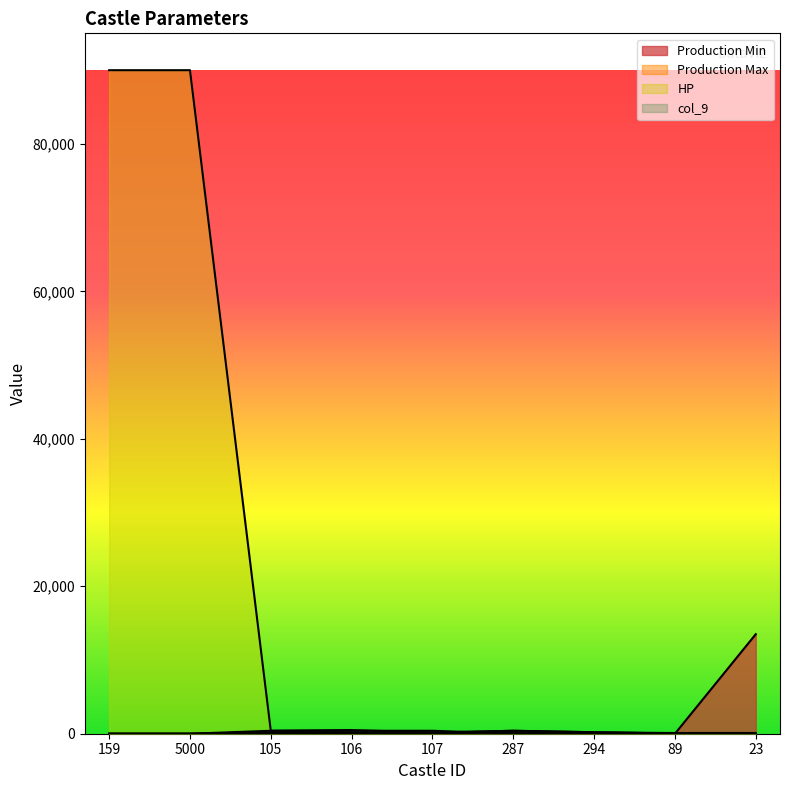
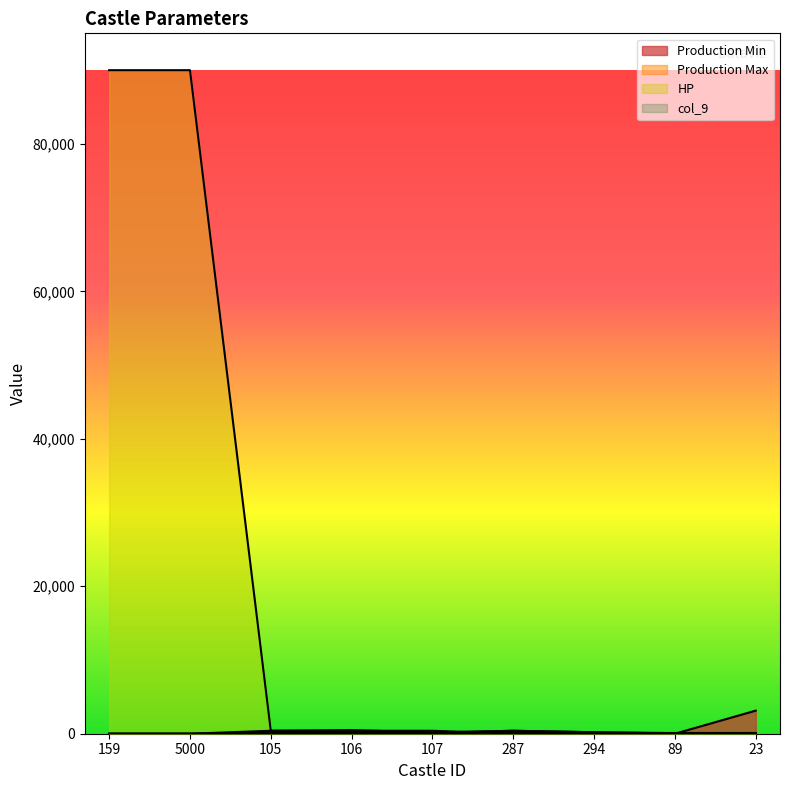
Production Min, 23: 14,000 -> 3,000
